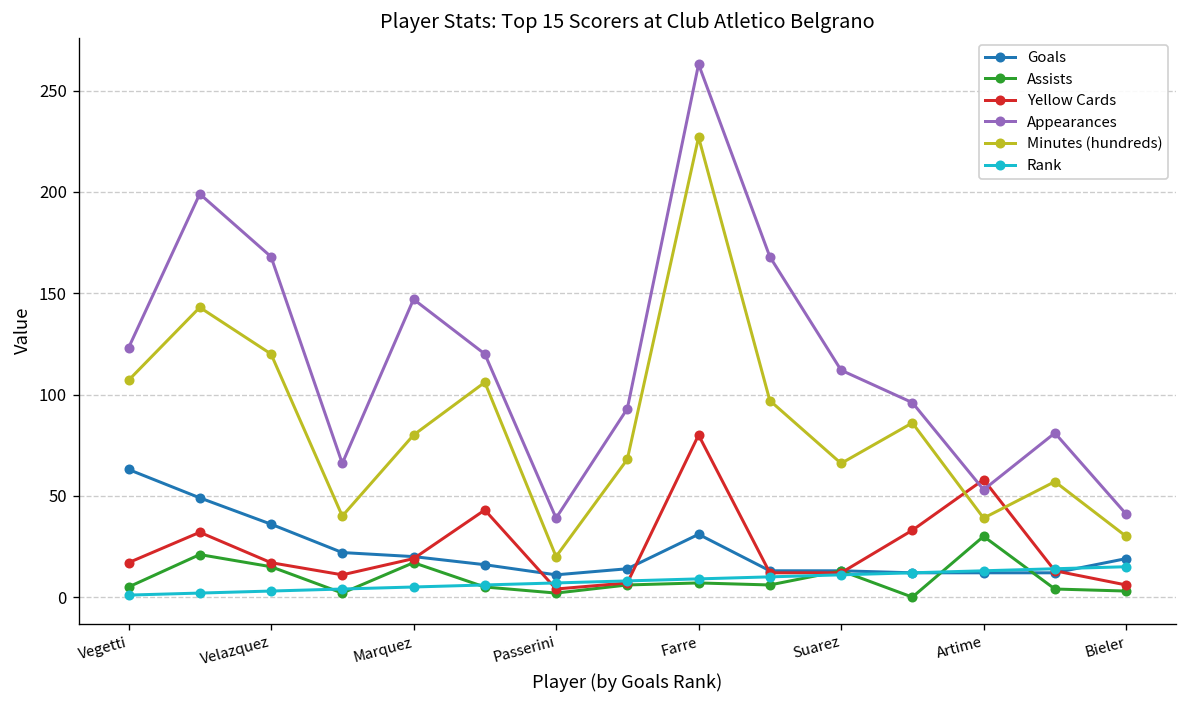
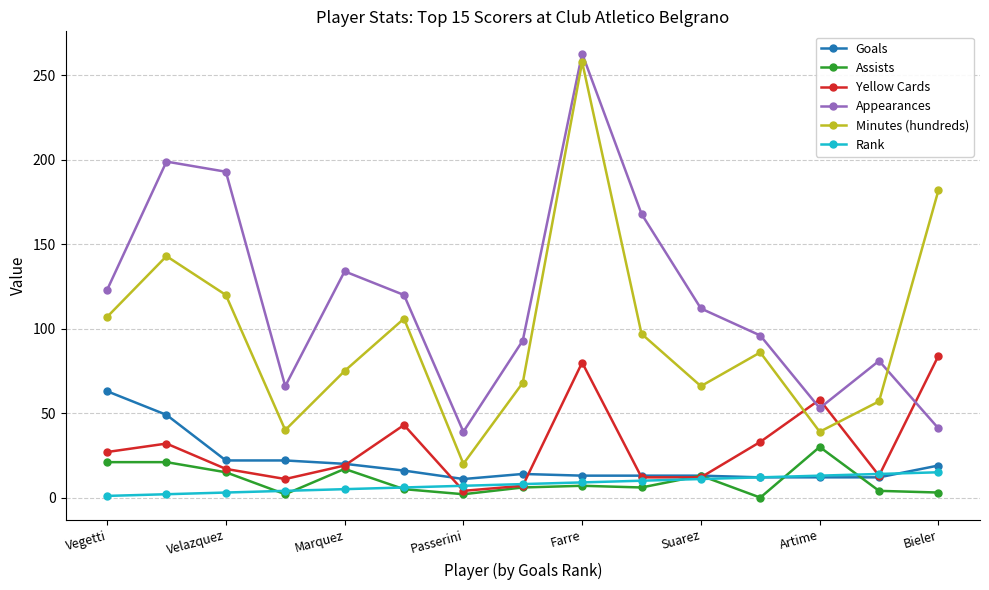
Assists, Vegetti: 5 -> 21
Yellow Cards, Vegetti: 17 -> 27
Goals, Velazquez: 36 -> 22
Appearances, Velazquez: 168 -> 193
Appearances, Marquez: 147 -> 134
Minutes (hundreds), Marquez: 80 -> 75
Goals, Farre: 31 -> 13
Minutes (hundreds), Farre: 227 -> 258
Yellow Cards, Bieler: 6 -> 84
Minutes (hundreds), Bieler: 30 -> 182
